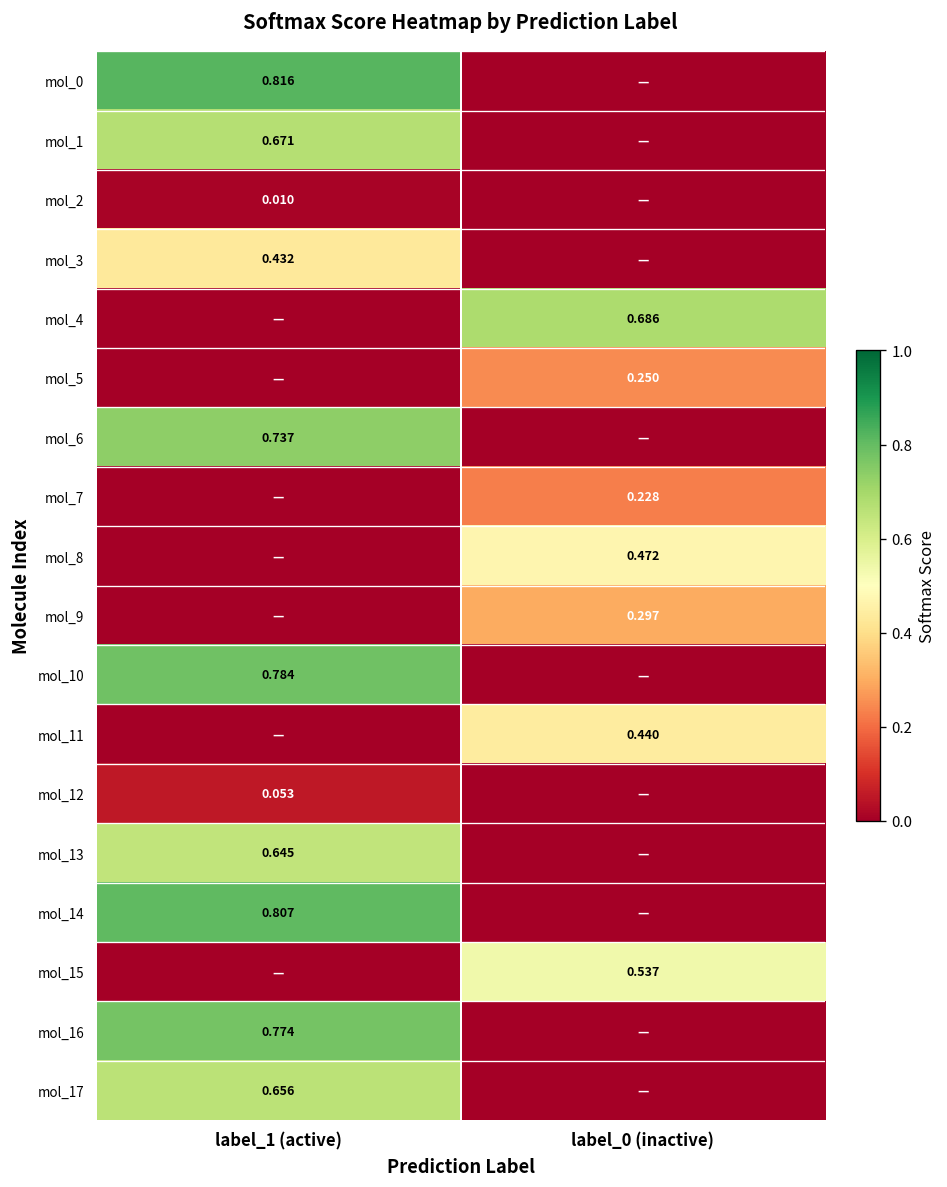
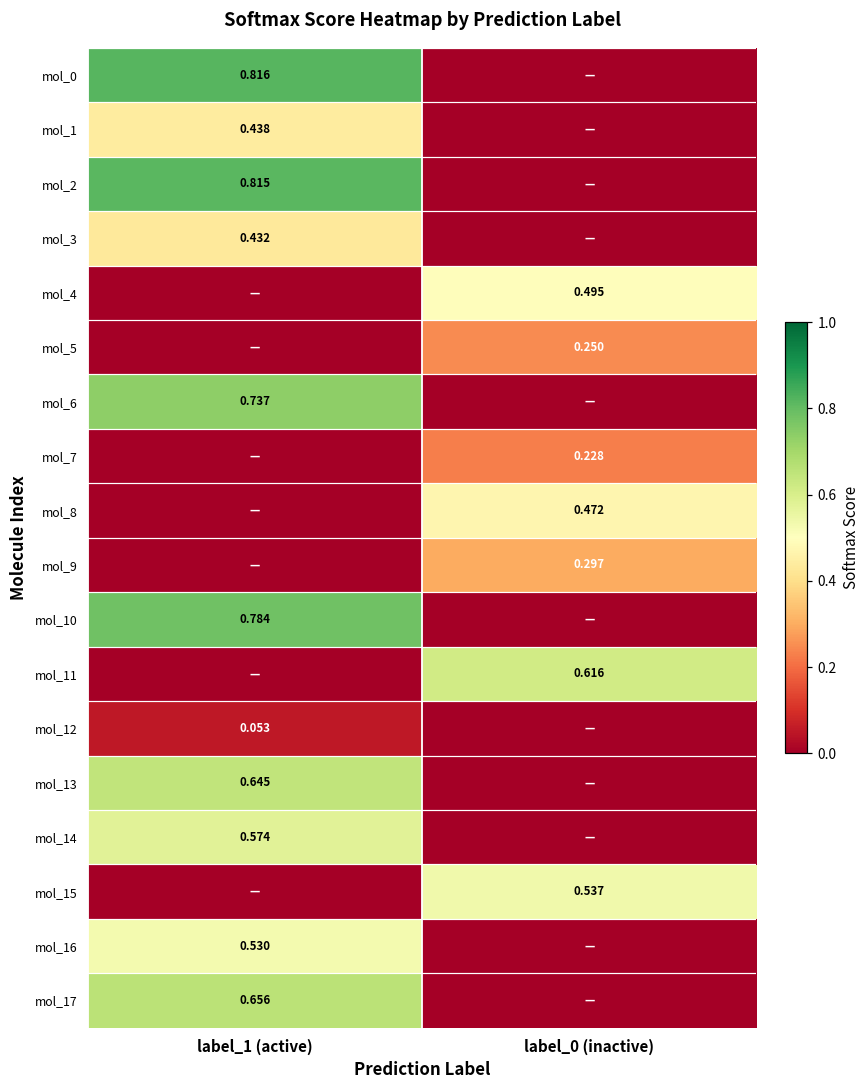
mol_1, label_1 (active): 0.671 -> 0.438
mol_2, label_1 (active): 0.010 -> 0.815
mol_4, label_0 (inactive): 0.686 -> 0.495
mol_11, label_0 (inactive): 0.440 -> 0.616
mol_14, label_1 (active): 0.807 -> 0.574
mol_16, label_1 (active): 0.774 -> 0.530
